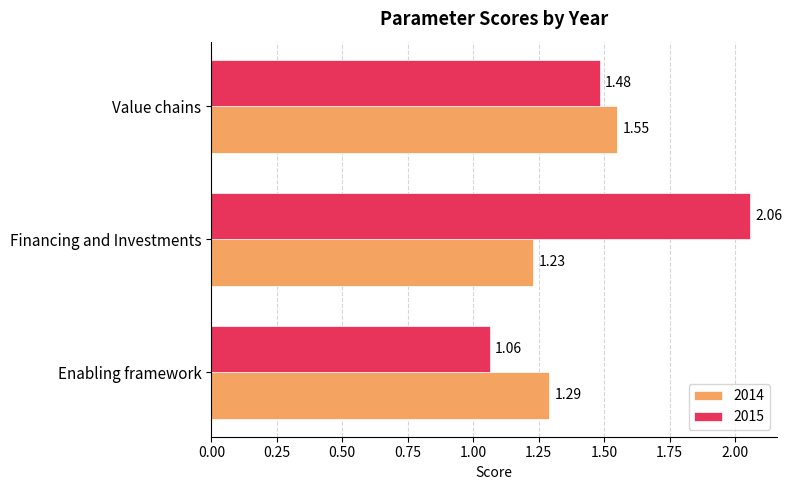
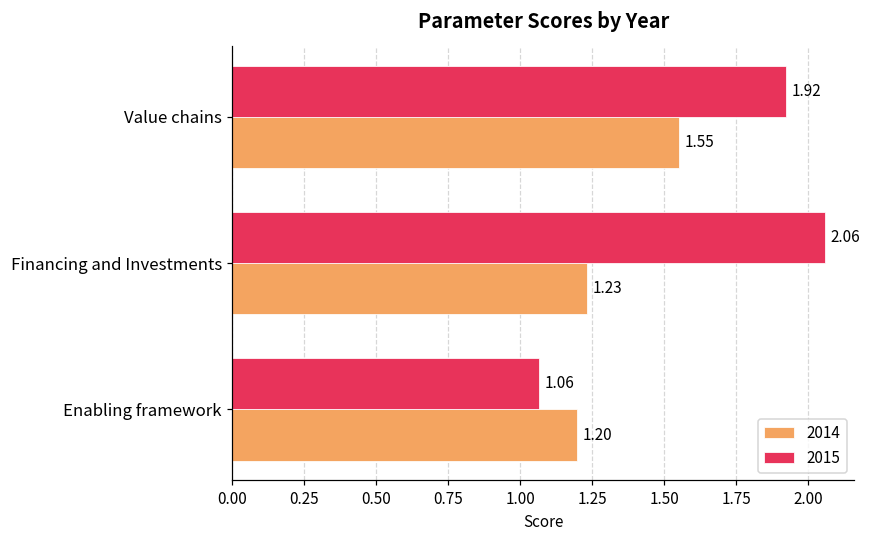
2015, Value chains: 1.48 -> 1.92
2014, Enabling framework: 1.29 -> 1.20
